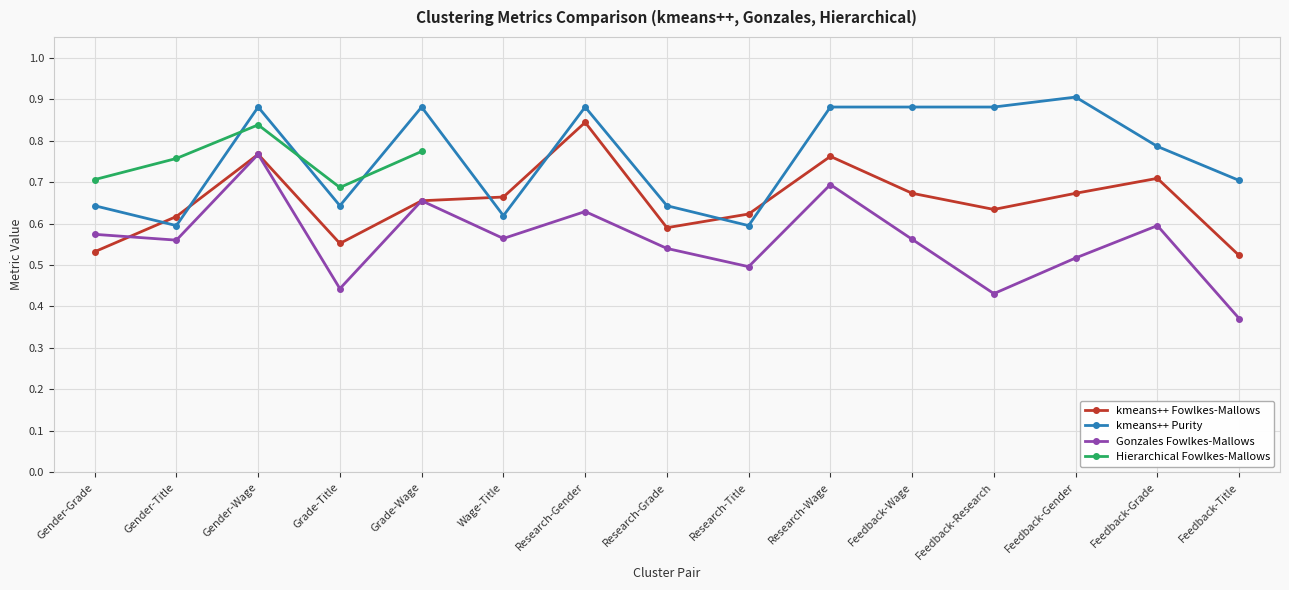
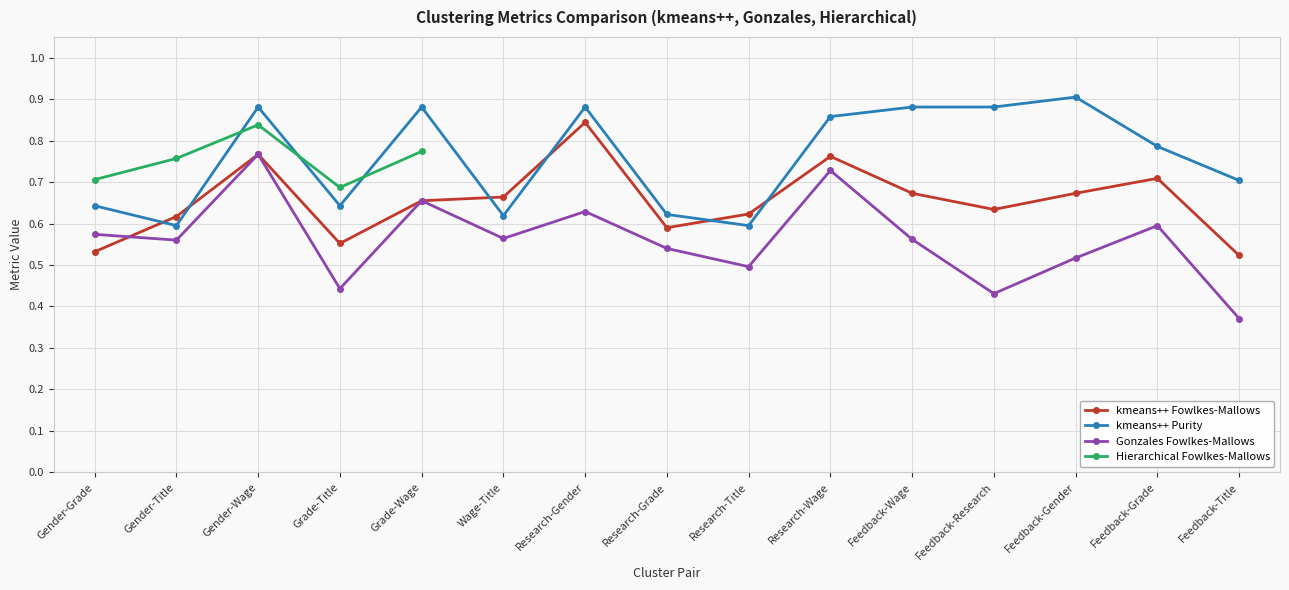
kmeans++ Purity, Research-Grade: 0.64 -> 0.62
kmeans++ Purity, Research-Wage: 0.88 -> 0.86
Gonzales Fowlkes-Mallows, Research-Wage: 0.69 -> 0.73
